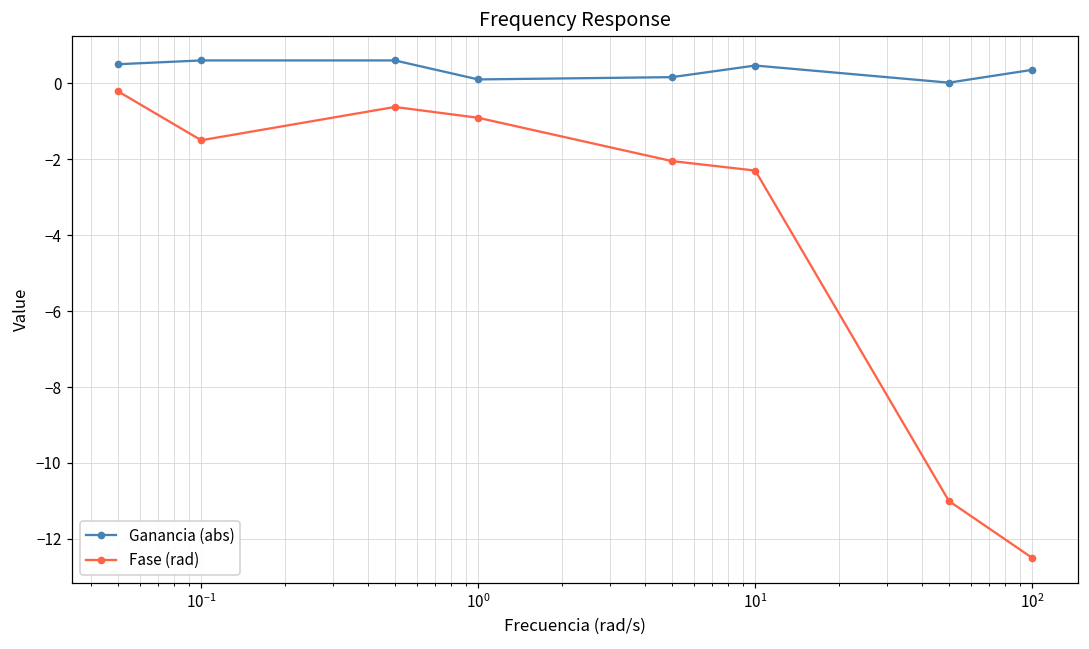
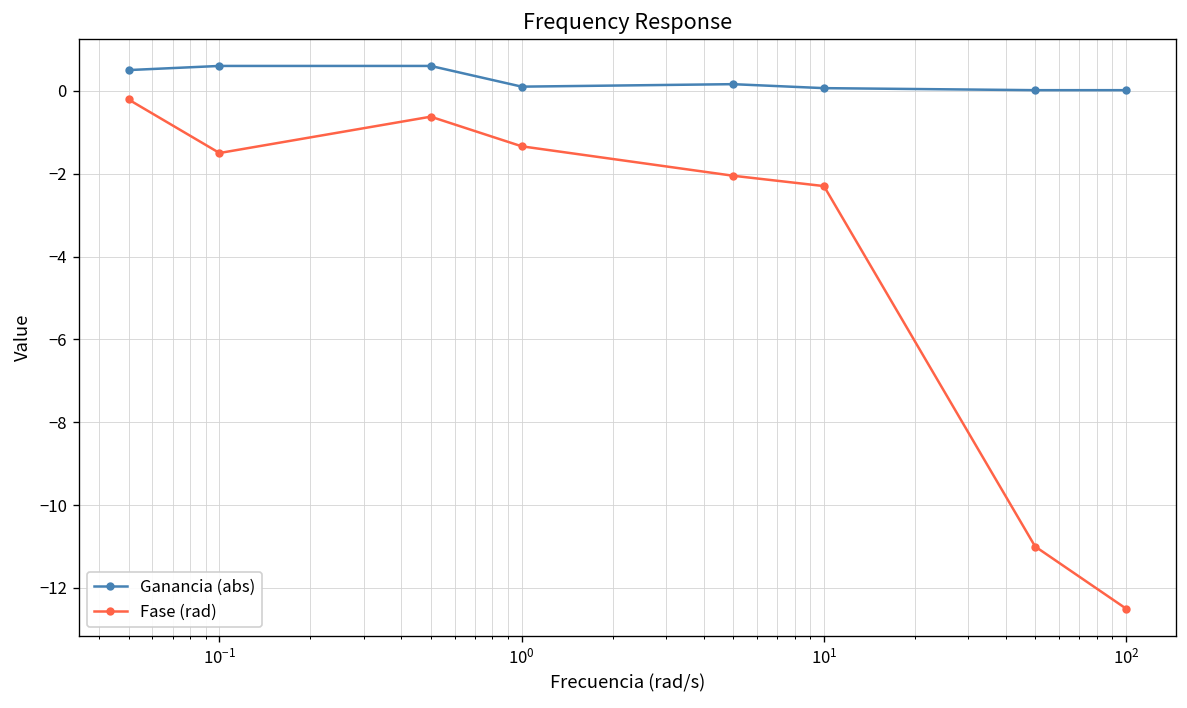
Fase (rad), 10^0: -0.9 -> -1.3
Ganancia (abs), 10^1: 0.5 -> 0.1
Ganancia (abs), 10^2: 0.4 -> 0.0
